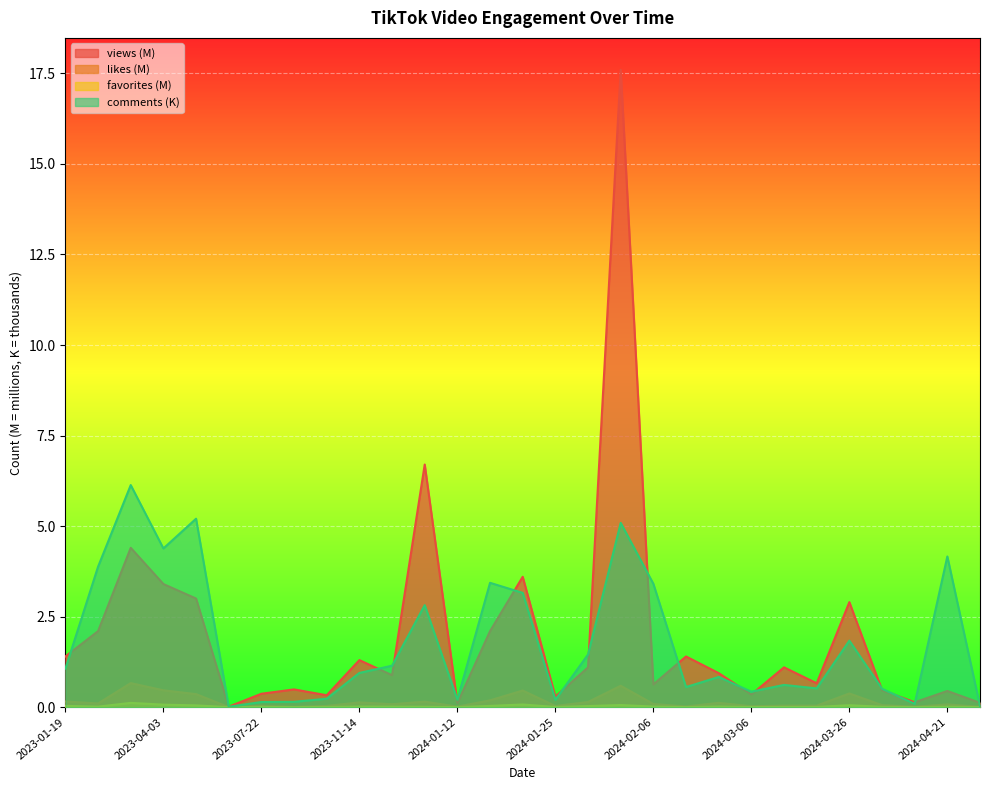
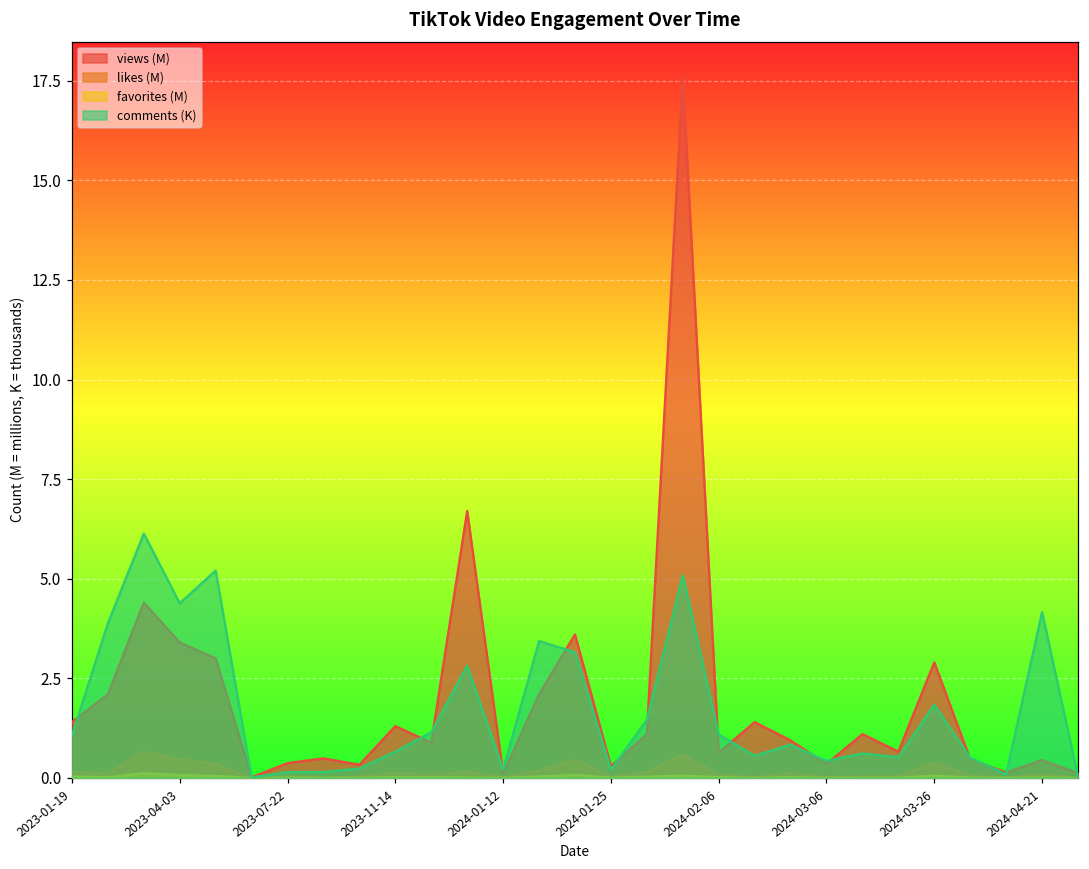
comments (K), 2023-11-14: 0.9 -> 0.7
comments (K), 2024-02-06: 3.4 -> 1.1
